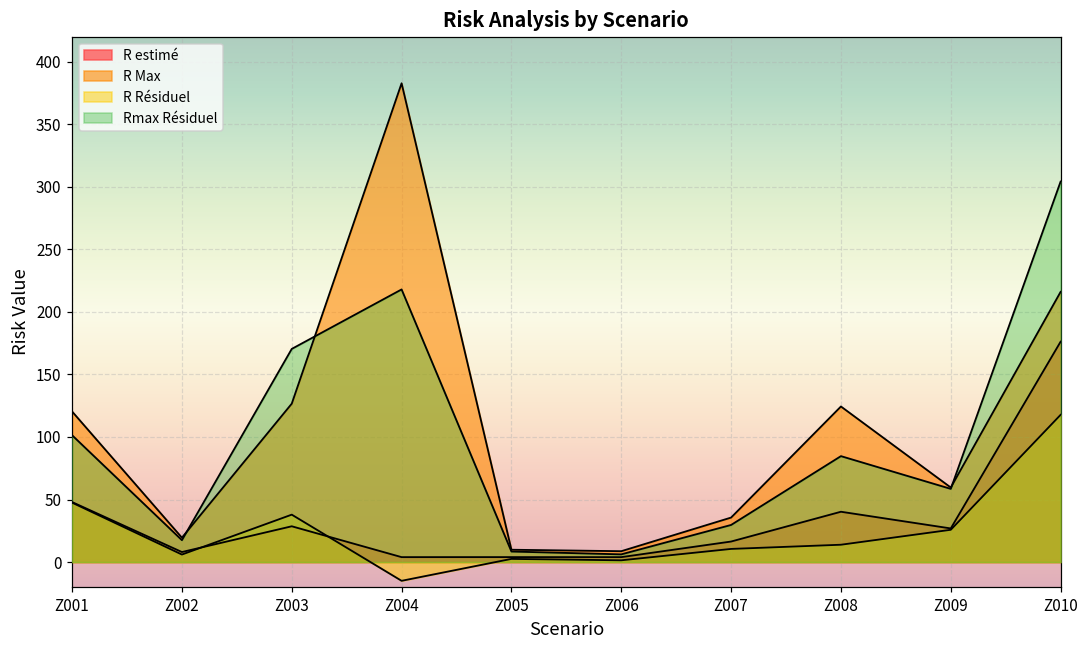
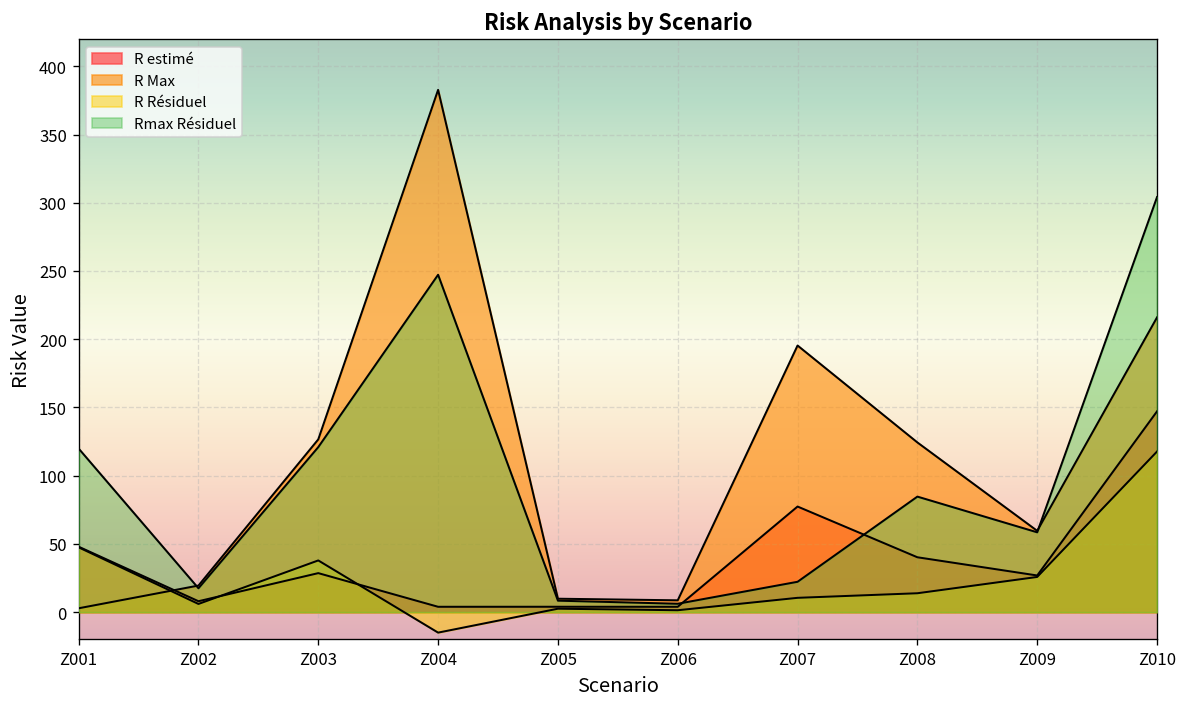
R Max, Z001: 120 -> 3
Rmax Résiduel, Z001: 101 -> 120
Rmax Résiduel, Z003: 170 -> 121
Rmax Résiduel, Z004: 218 -> 247
R estimé, Z007: 16 -> 77
R Max, Z007: 36 -> 195
Rmax Résiduel, Z007: 30 -> 22
R estimé, Z010: 176 -> 147
